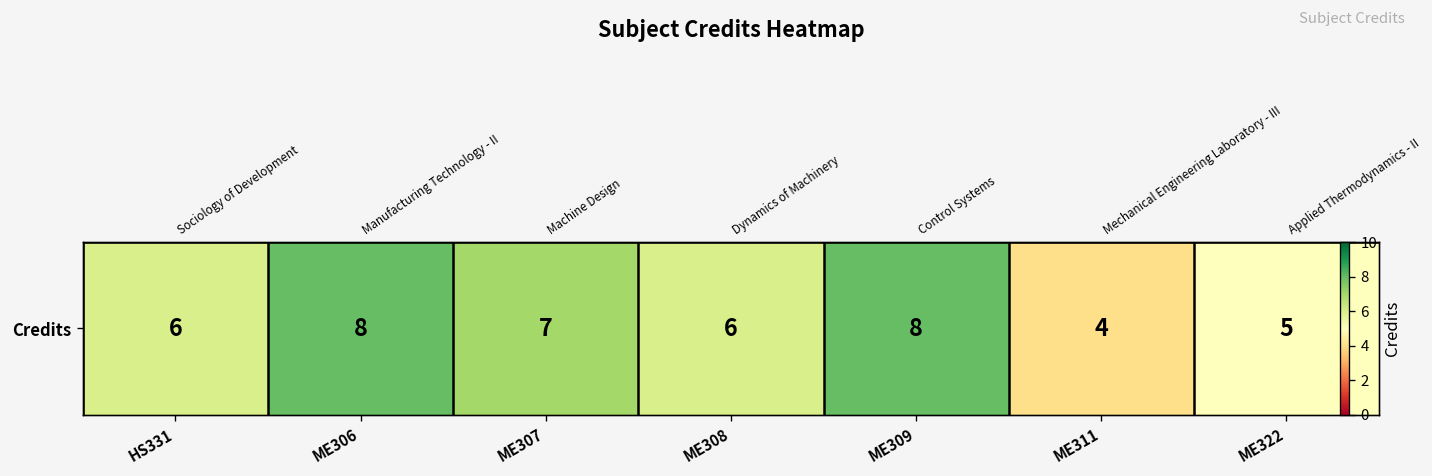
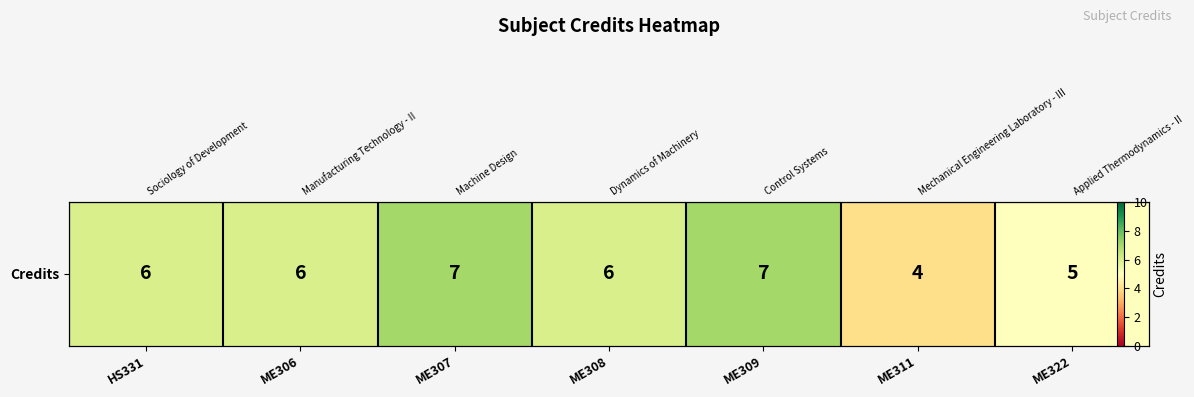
Credits, ME306: 8 -> 6
Credits, ME309: 8 -> 7
